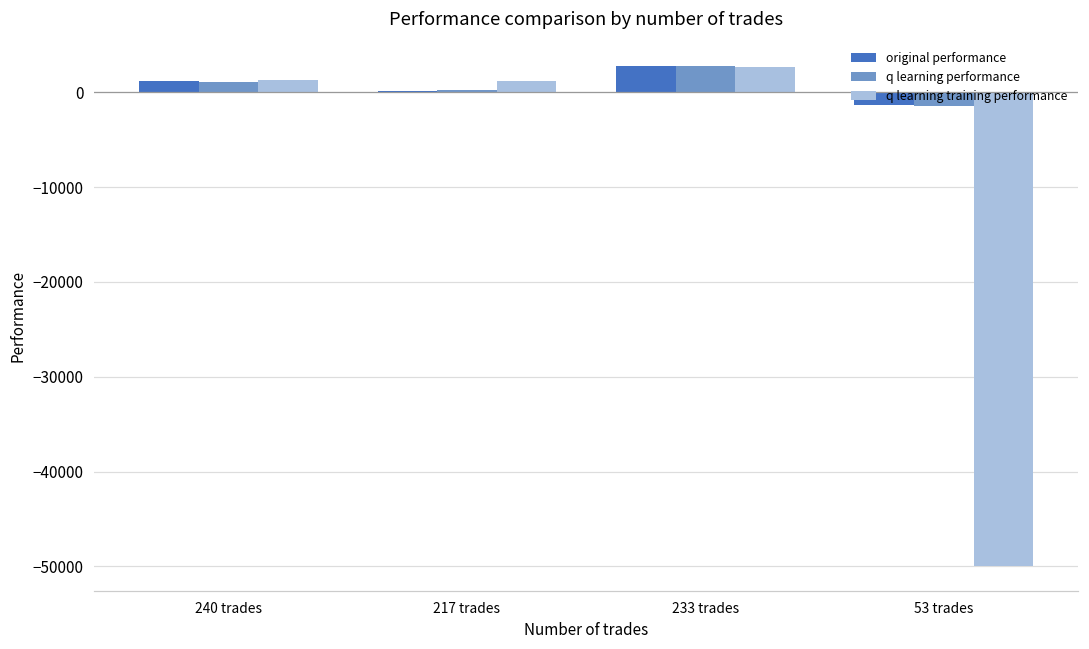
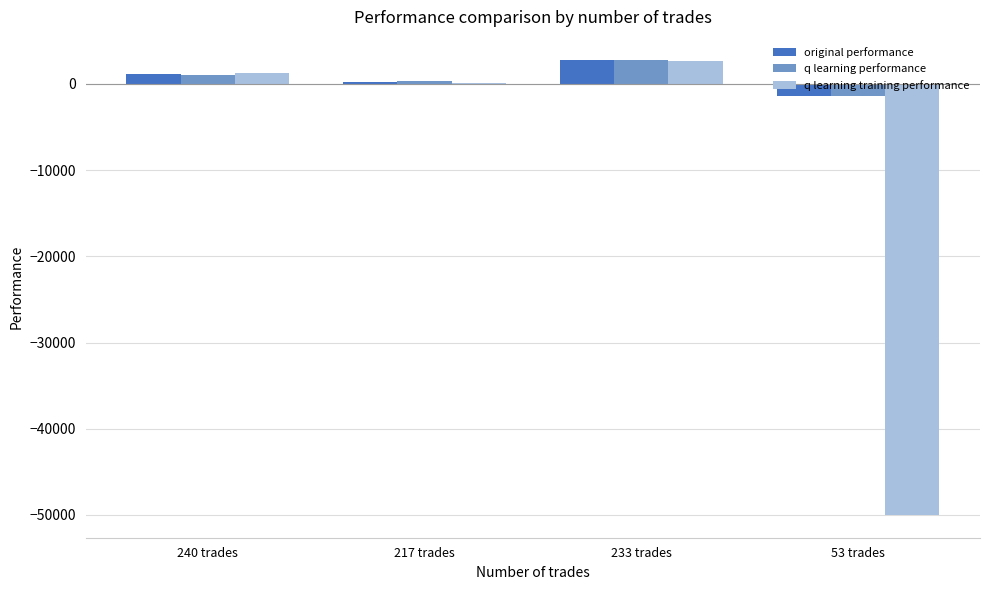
q learning training performance, 217 trades: 1000 -> 0
